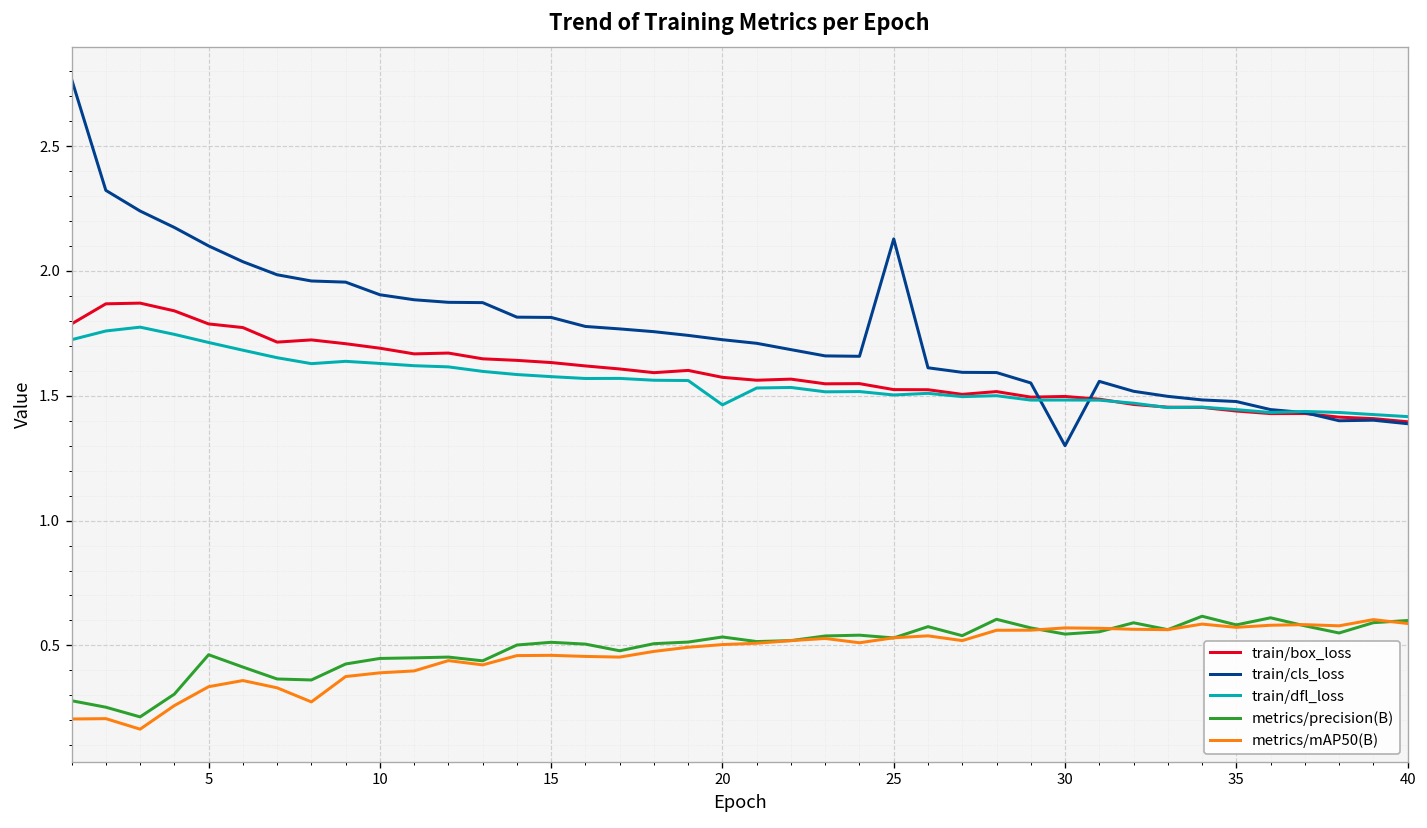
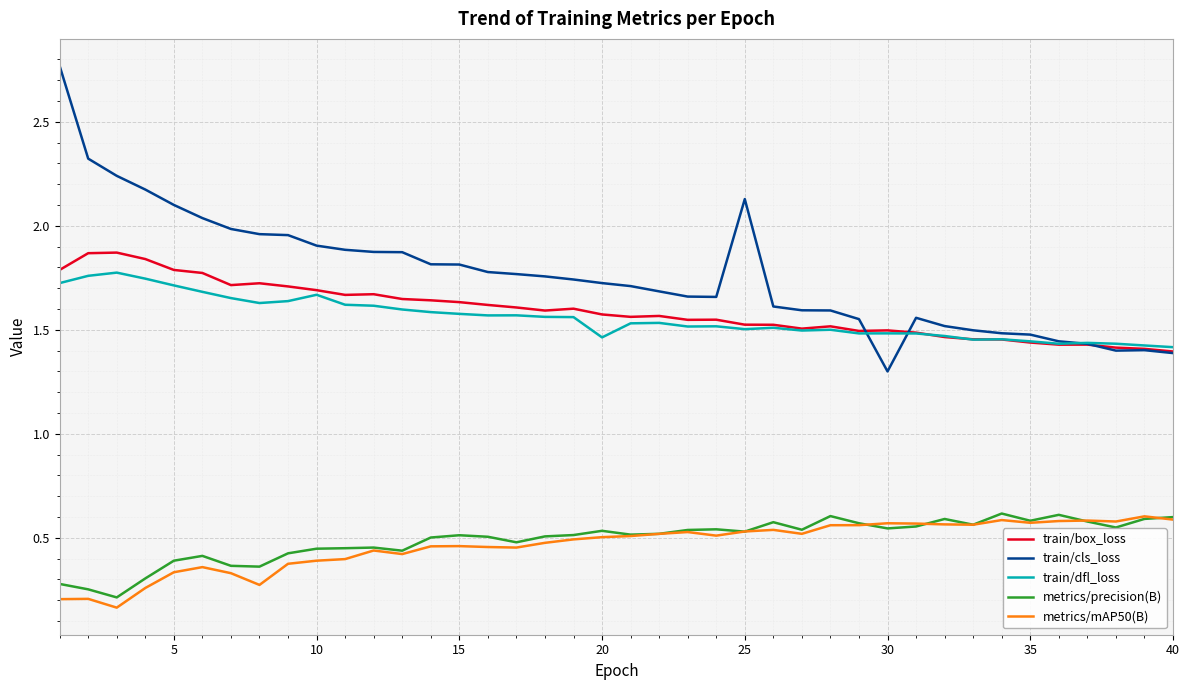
metrics/precision(B), 5: 0.46 -> 0.39
train/dfl_loss, 10: 1.63 -> 1.67
